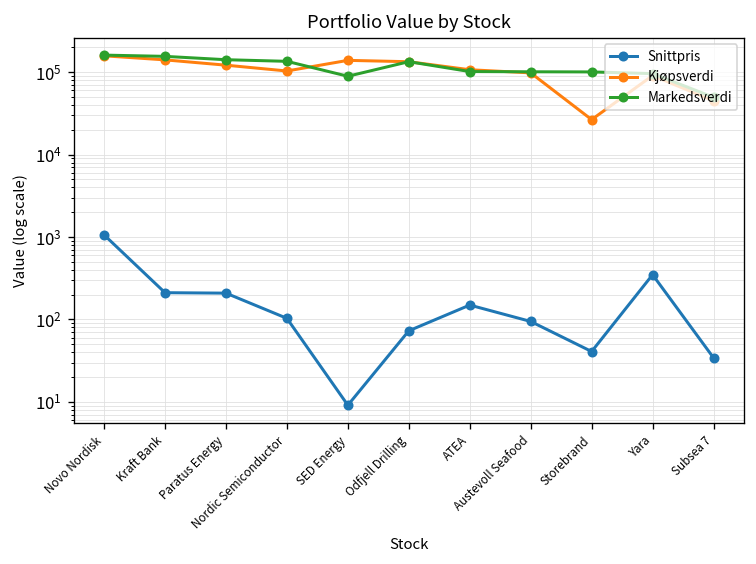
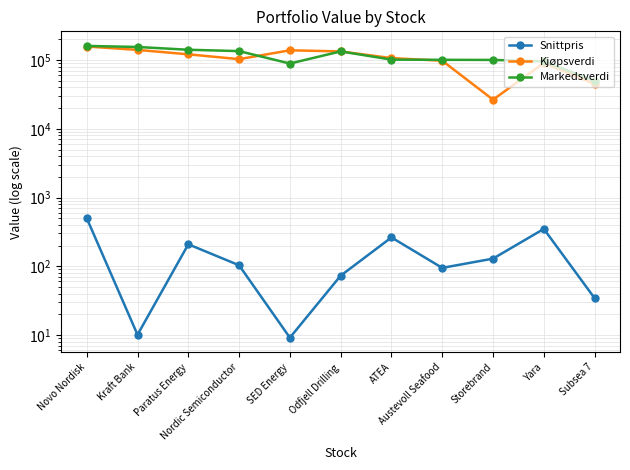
Snittpris, Novo Nordisk: 1100 -> 500
Snittpris, Kraft Bank: 210 -> 10
Snittpris, ATEA: 150 -> 260
Snittpris, Storebrand: 40 -> 130
